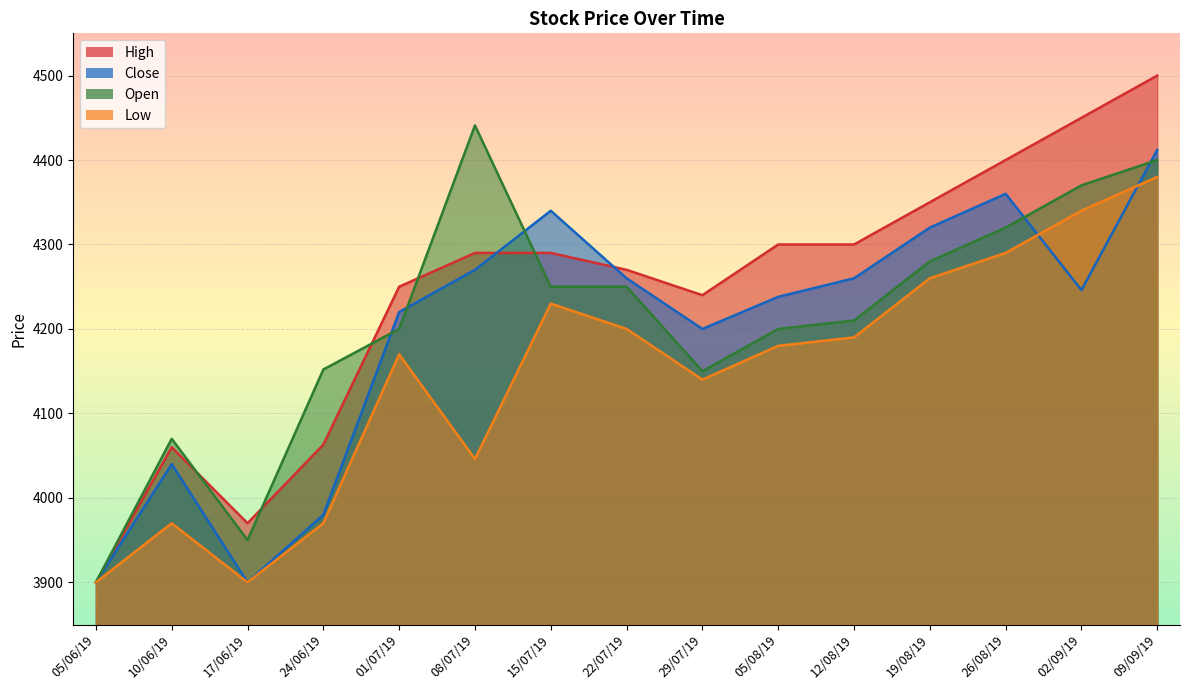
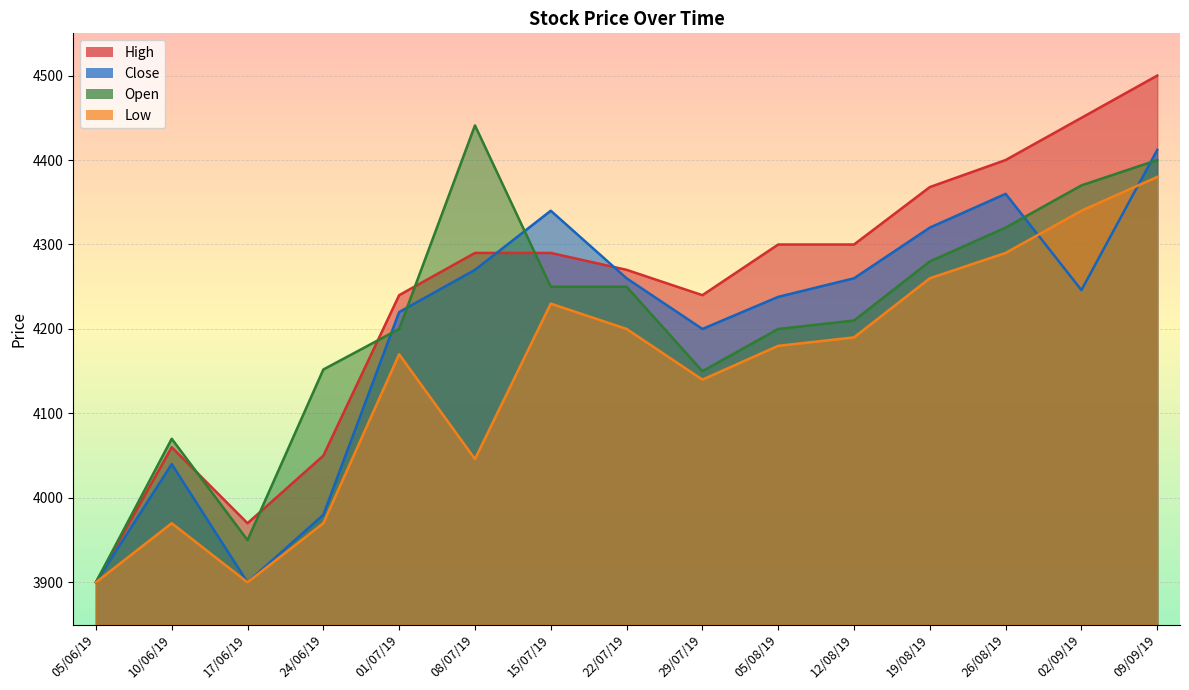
High, 24/06/19: 4060 -> 4050
High, 01/07/19: 4250 -> 4240
High, 19/08/19: 4350 -> 4370
